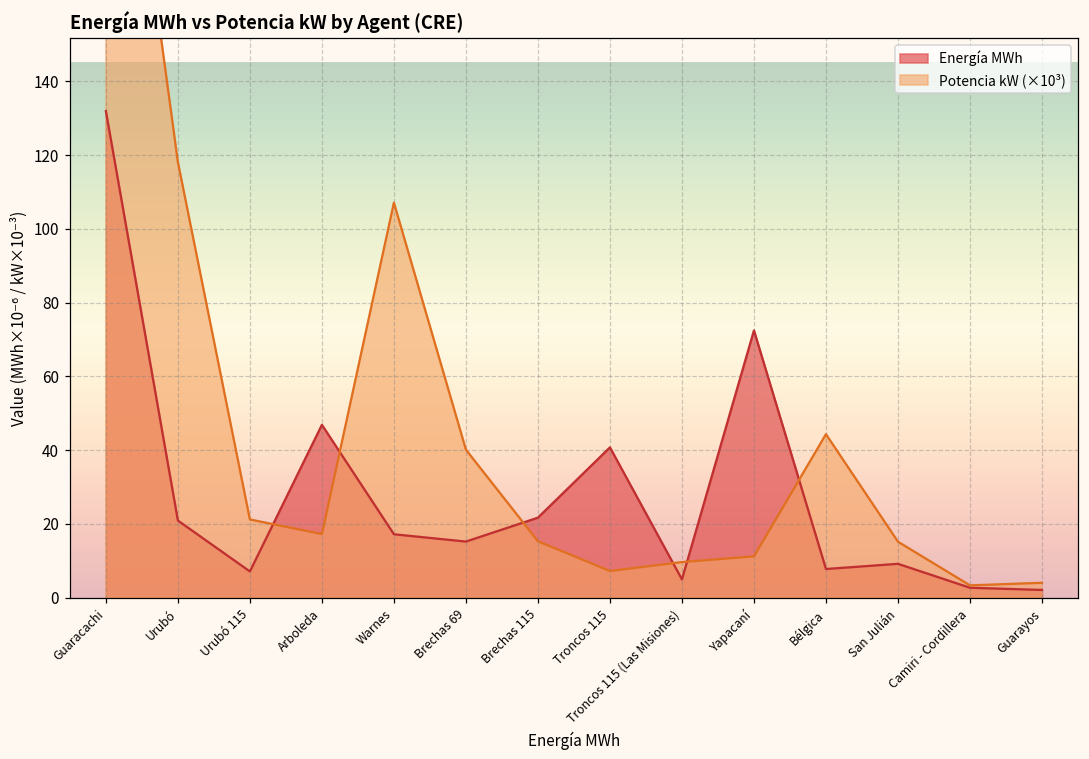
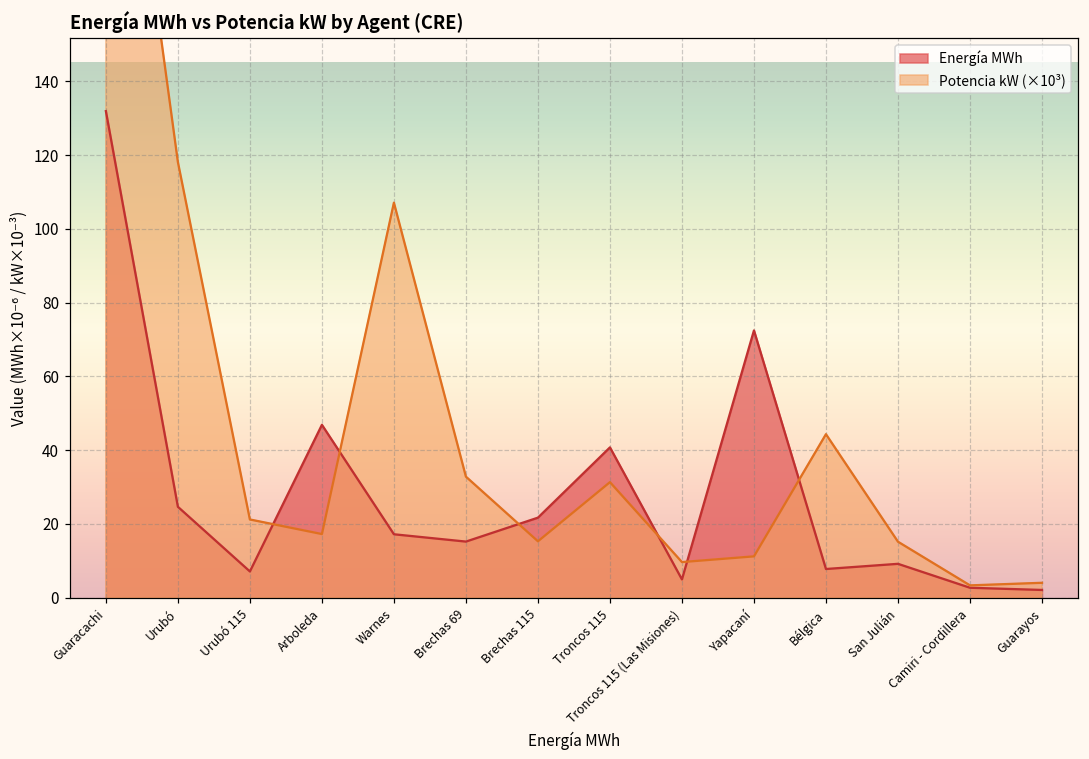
Energía MWh, Urubó: 21 -> 25
Potencia kW (×10³), Brechas 69: 40 -> 33
Potencia kW (×10³), Troncos 115: 7 -> 31
